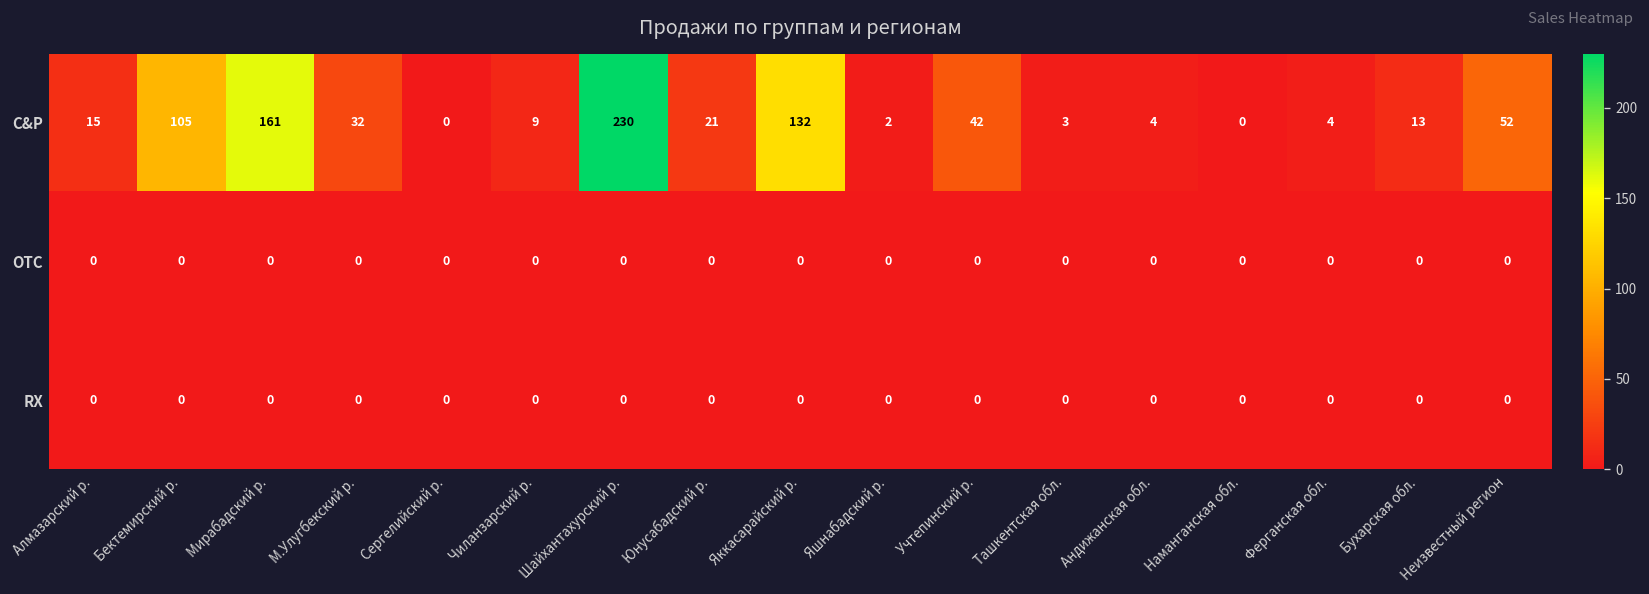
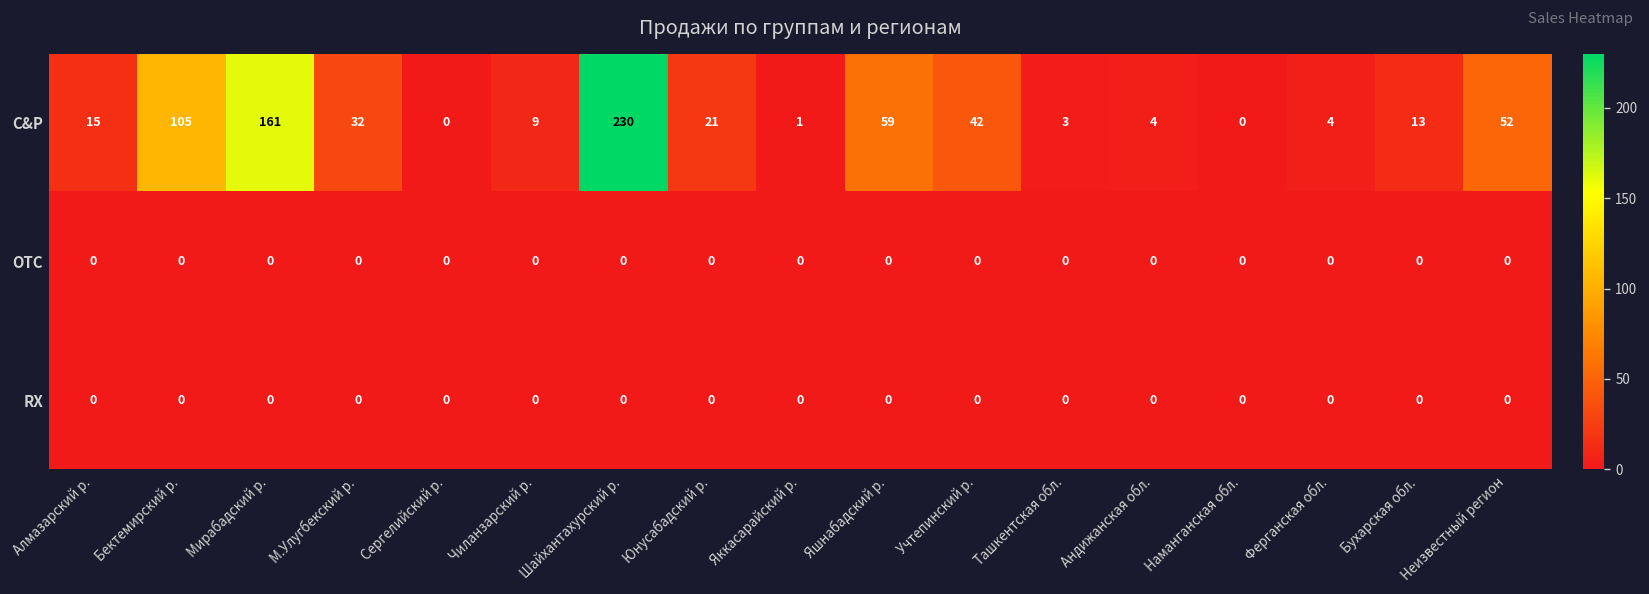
C&P, Яккасарайский р.: 132 -> 1
C&P, Яшнабадский р.: 2 -> 59
